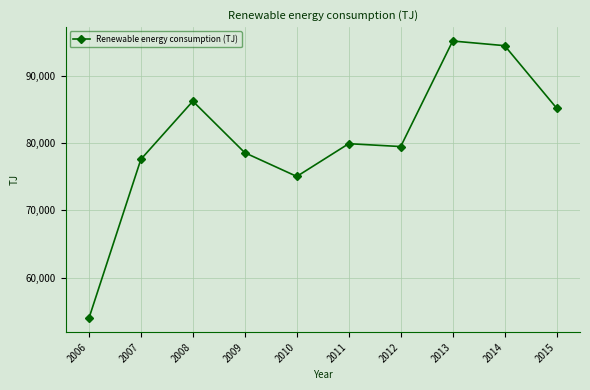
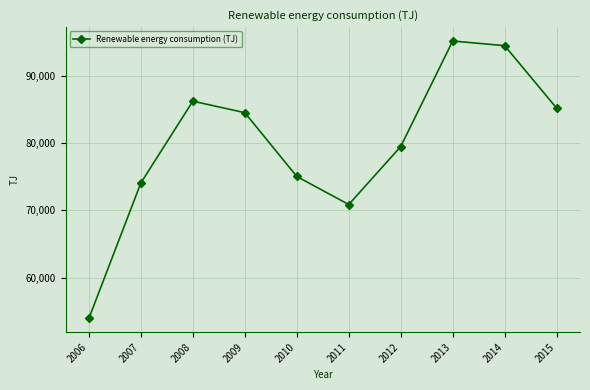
2007: 78,000 -> 74,000
2009: 79,000 -> 85,000
2011: 80,000 -> 71,000
